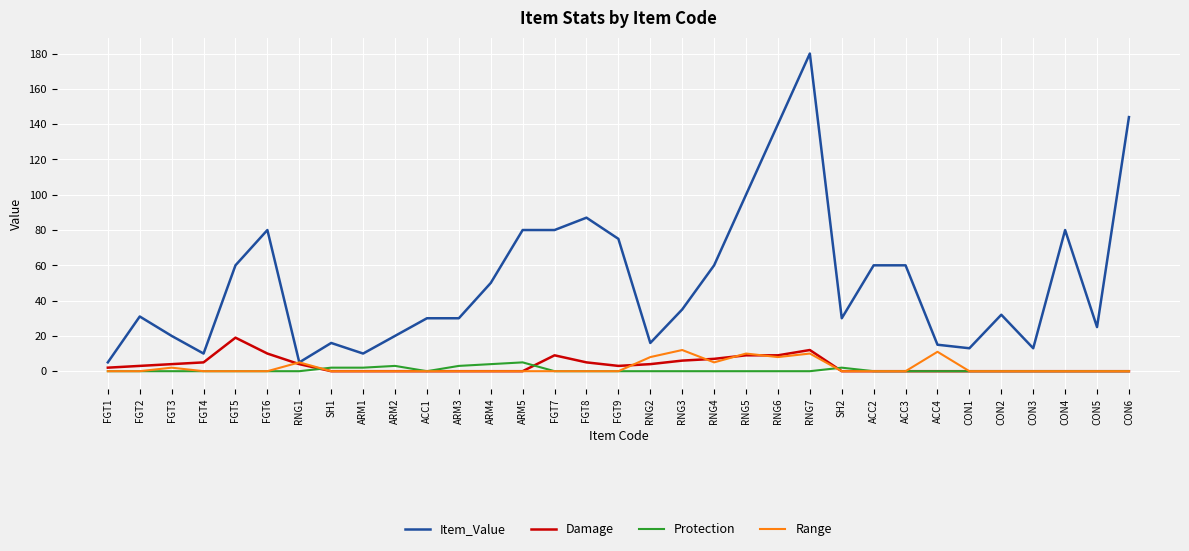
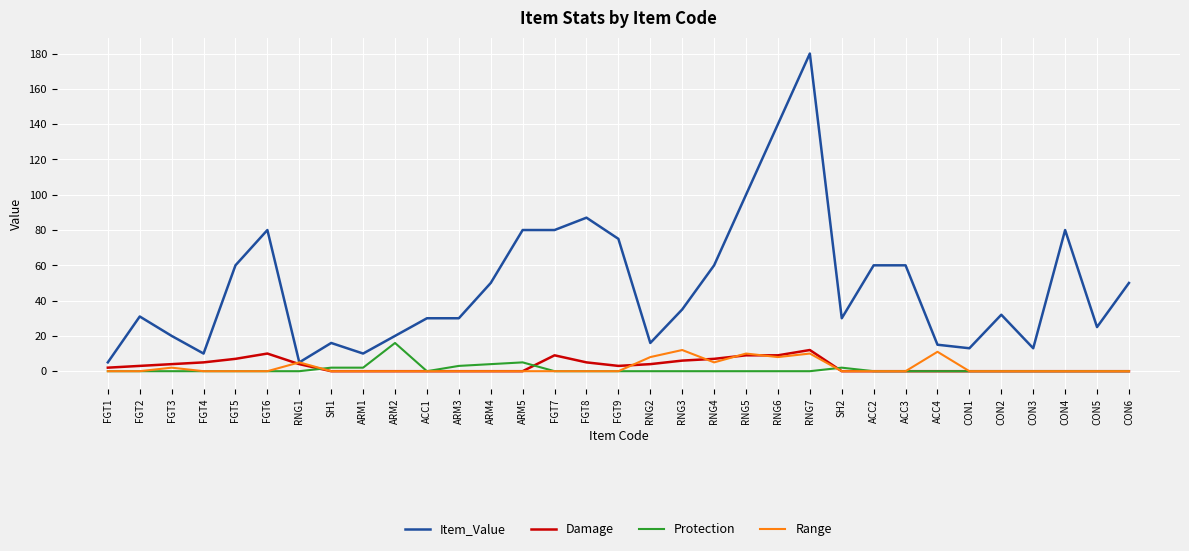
Damage, FGT5: 19 -> 7
Protection, ARM2: 3 -> 16
Item_Value, CON6: 144 -> 50
